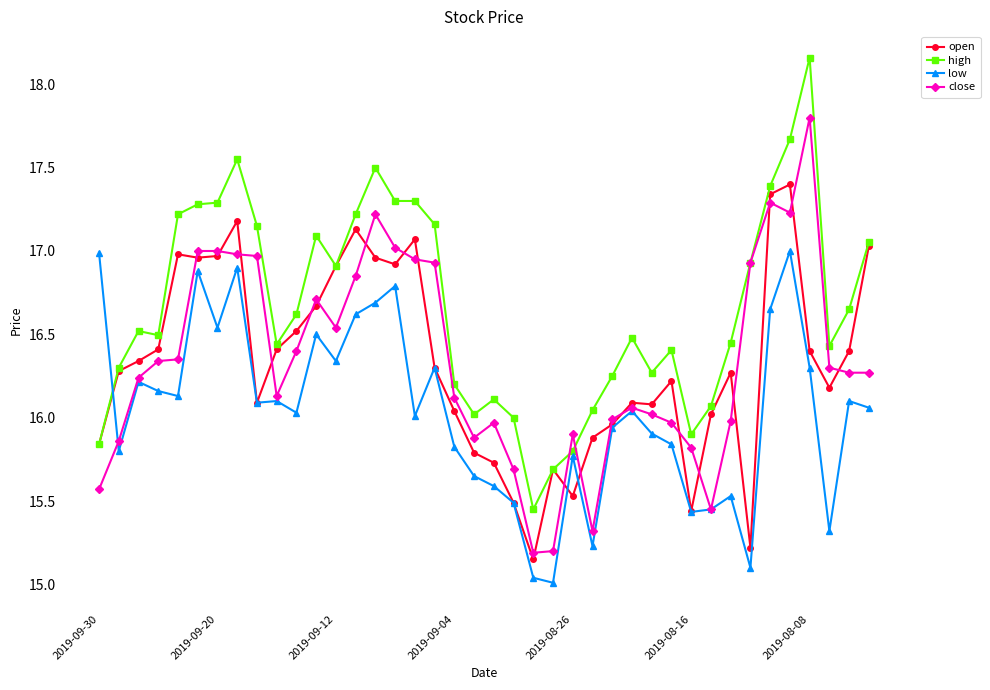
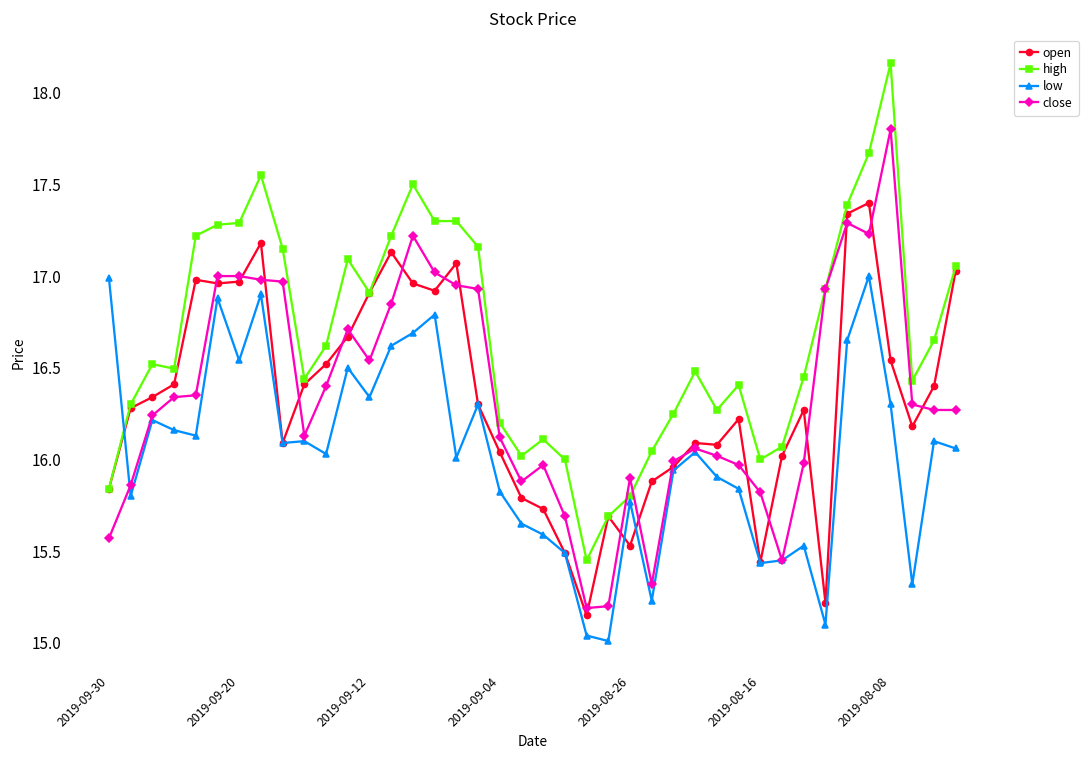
high, 2019-08-16: 15.9 -> 16.0
open, 2019-08-08: 16.40 -> 16.54
